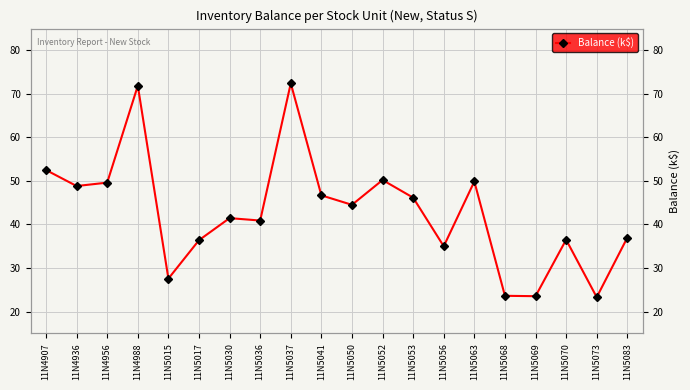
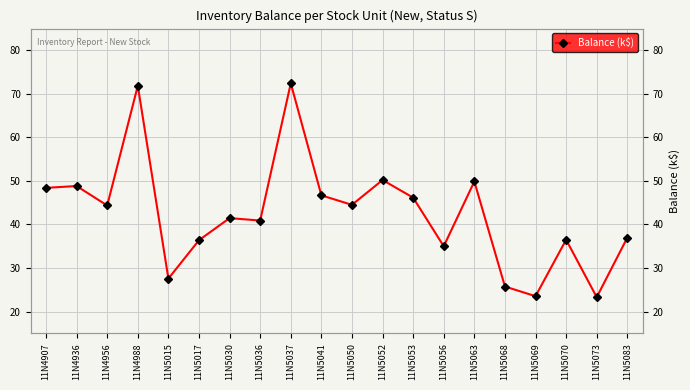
11N4907: 53 -> 48
11N4956: 50 -> 44
11N5068: 24 -> 26
